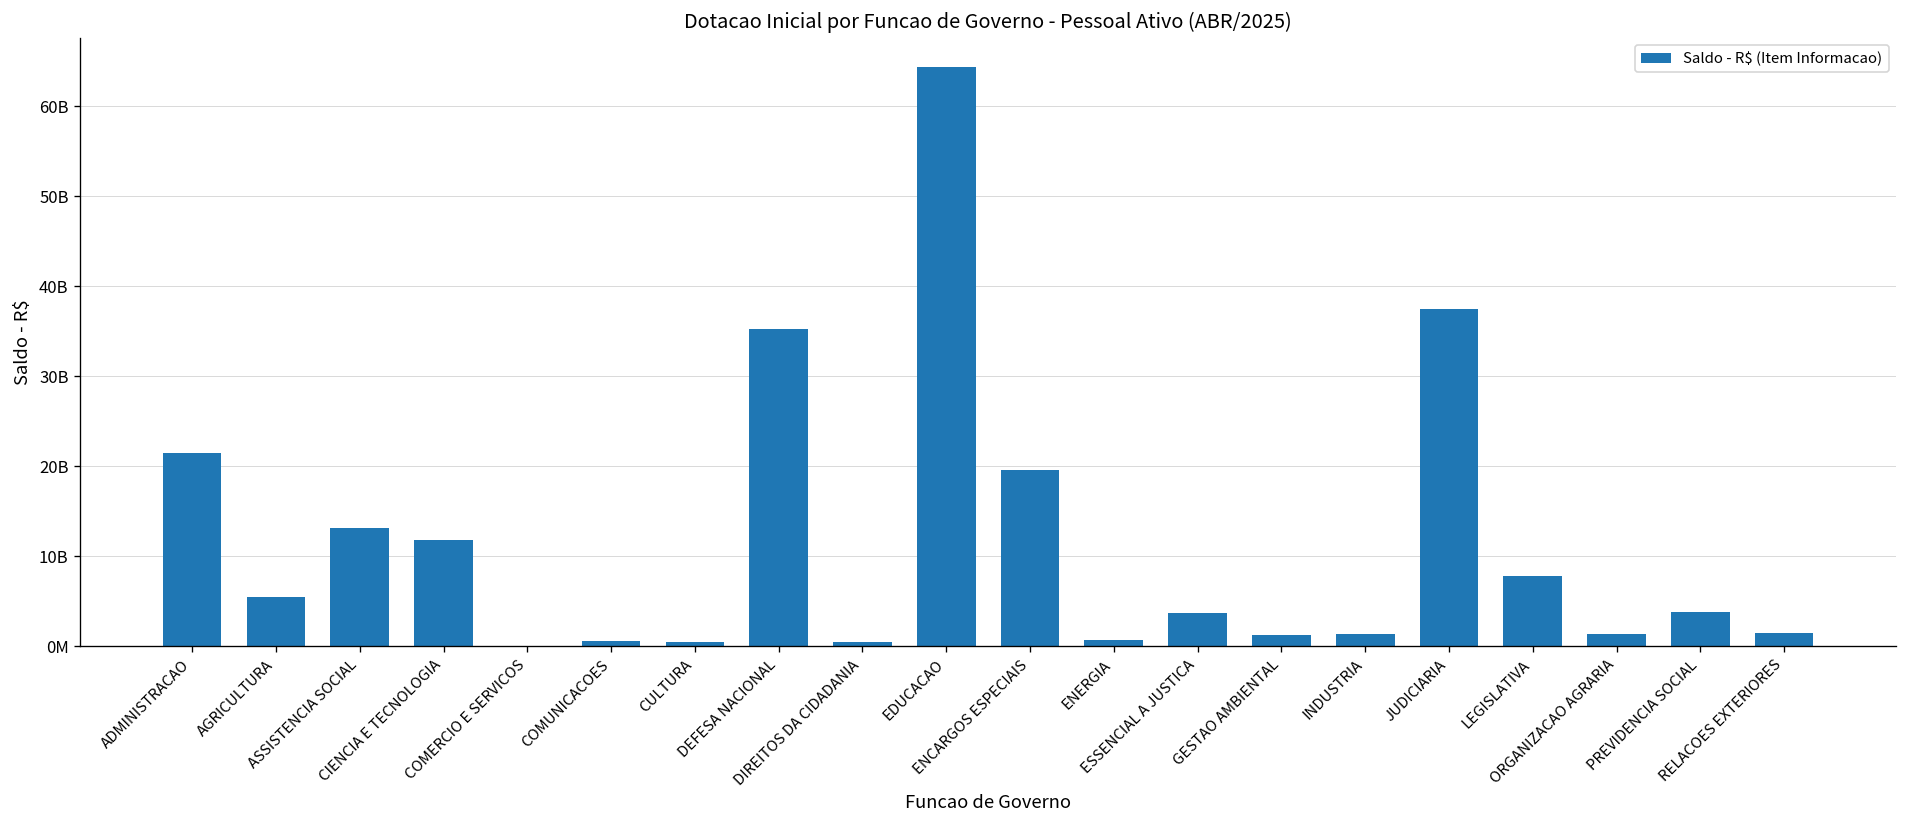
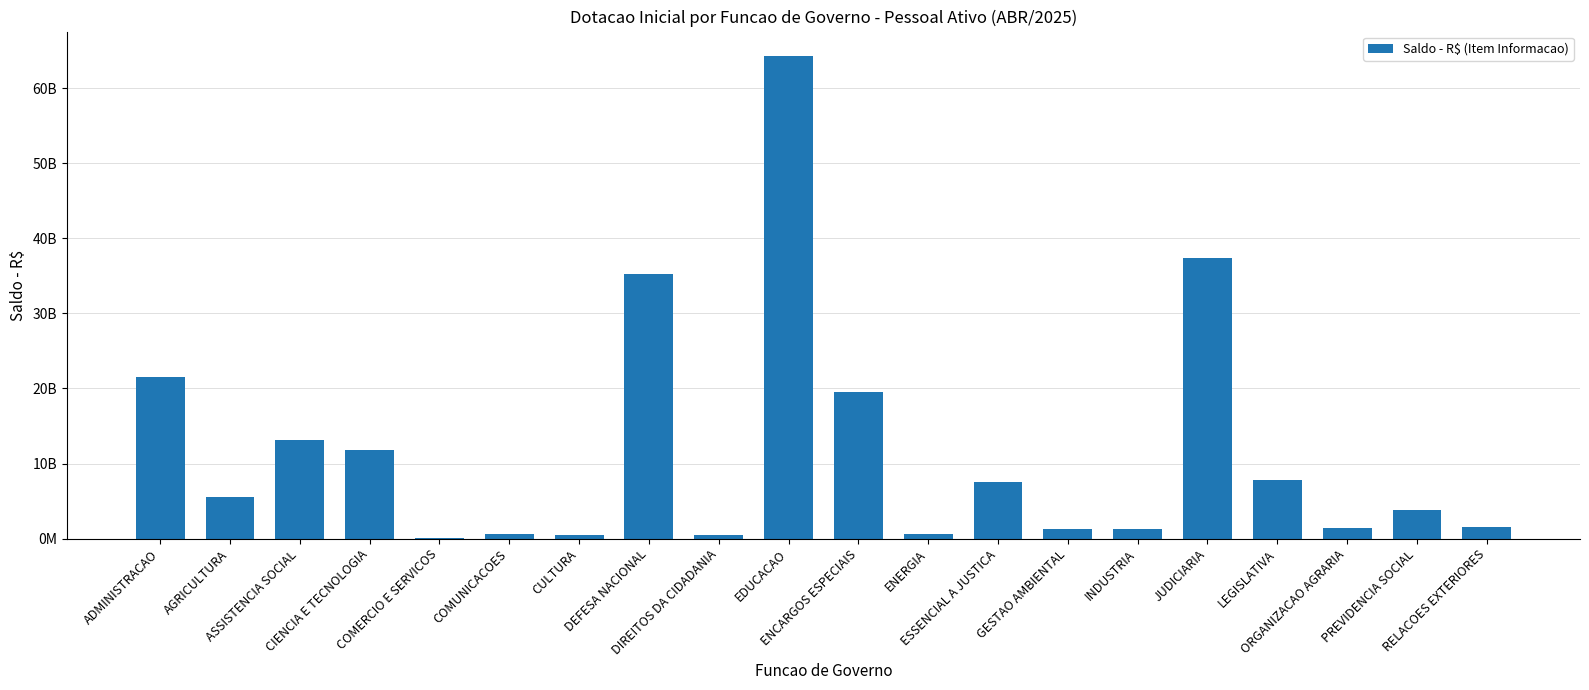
ESSENCIAL A JUSTICA: 4000000000 -> 7000000000
